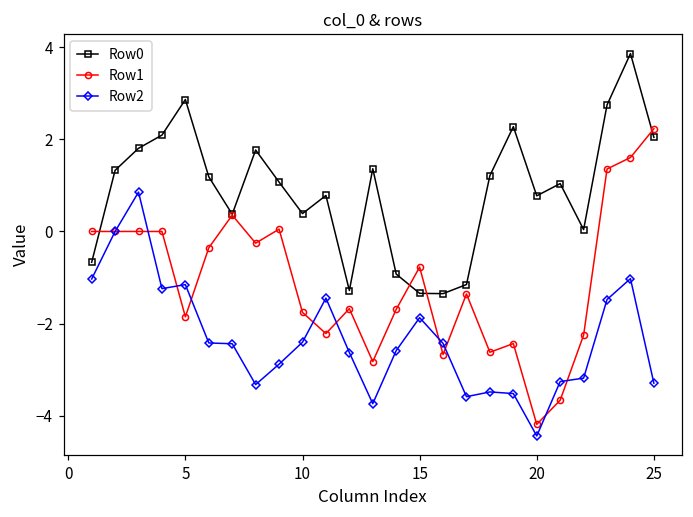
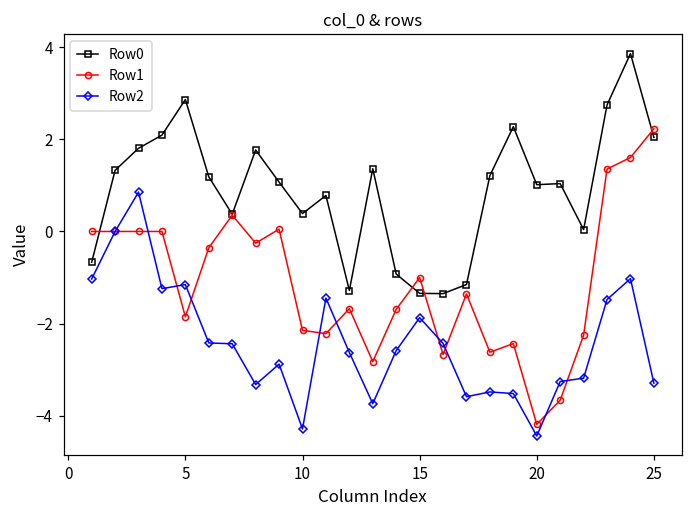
Row1, 10: -1.8 -> -2.1
Row2, 10: -2.4 -> -4.3
Row1, 15: -0.8 -> -1.0
Row0, 20: 0.8 -> 1.0
